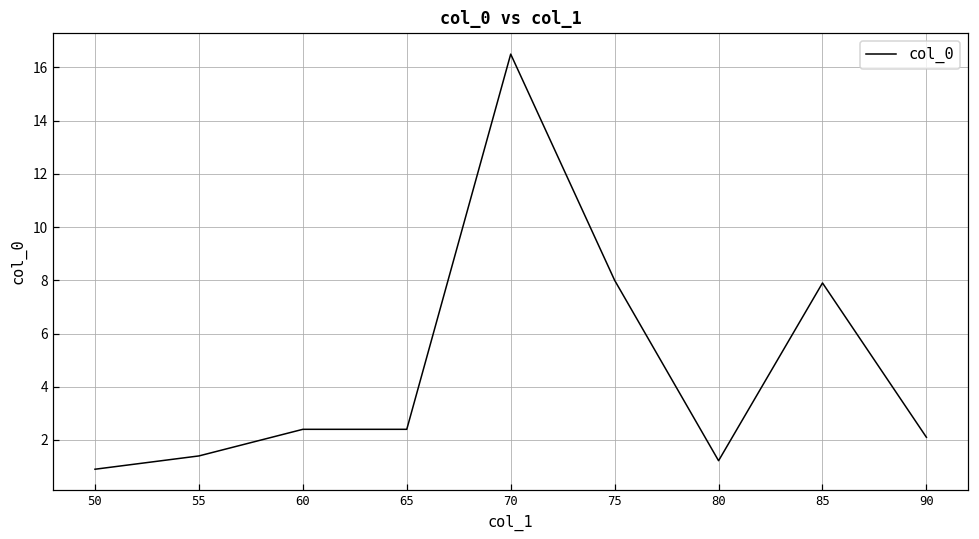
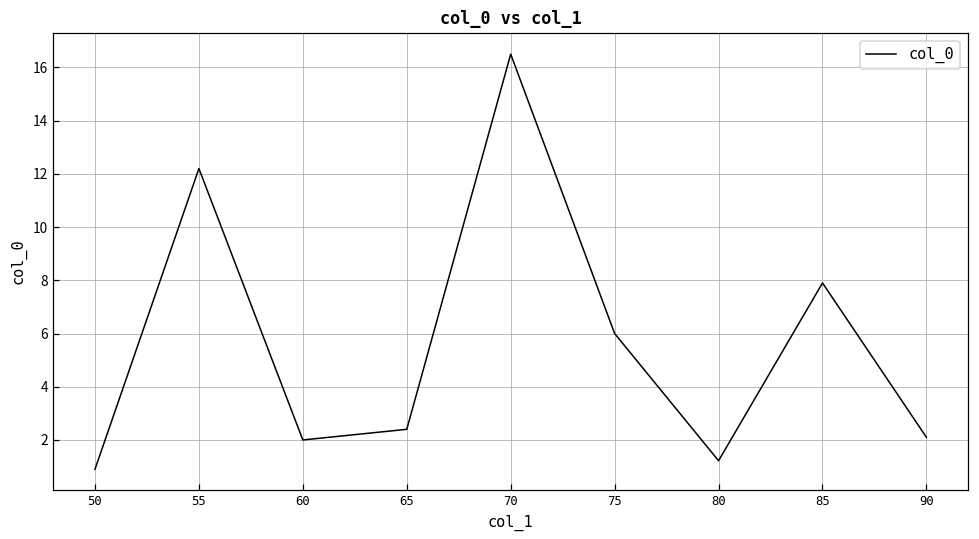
55: 1.4 -> 12.2
60: 2.4 -> 2.0
75: 8 -> 6
